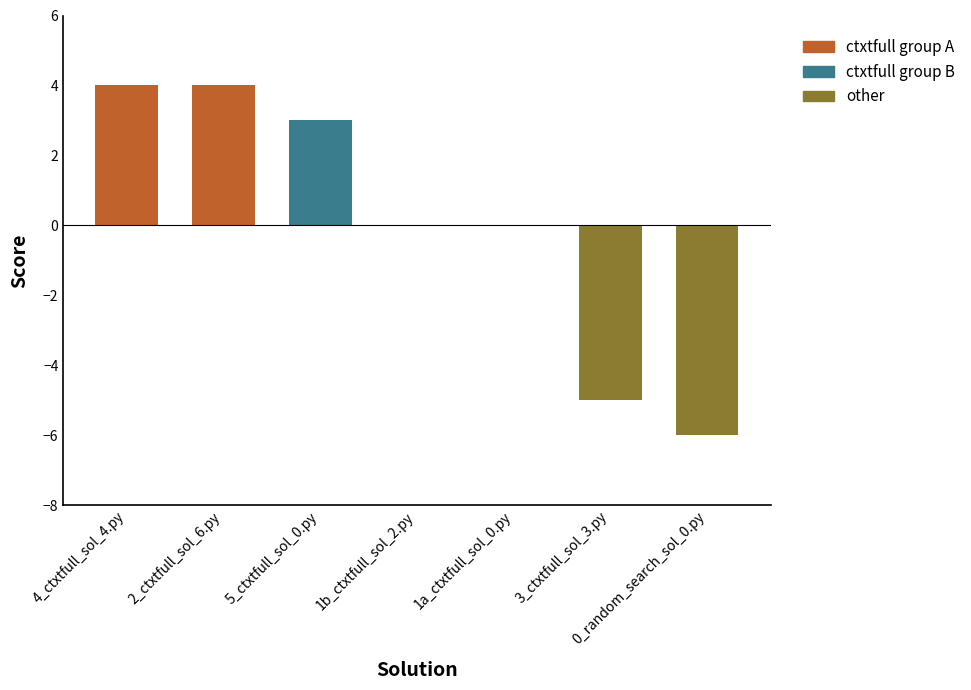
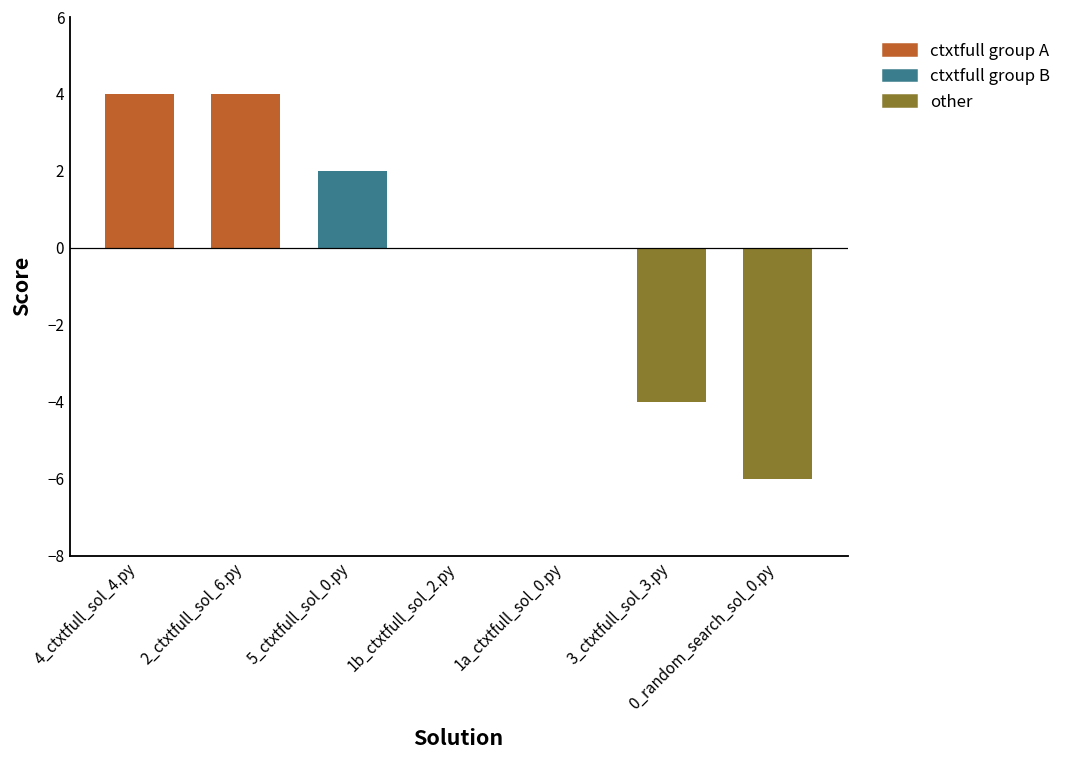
5_ctxtfull_sol_0.py: 3 -> 2
3_ctxtfull_sol_3.py: -5 -> -4
